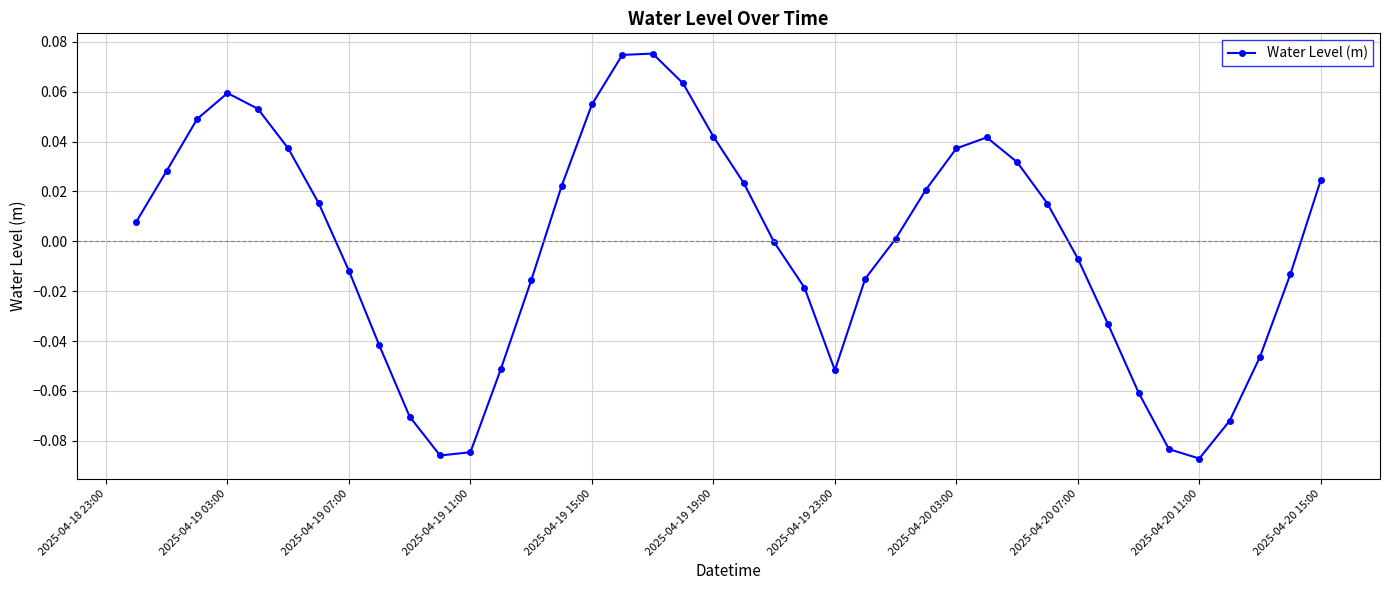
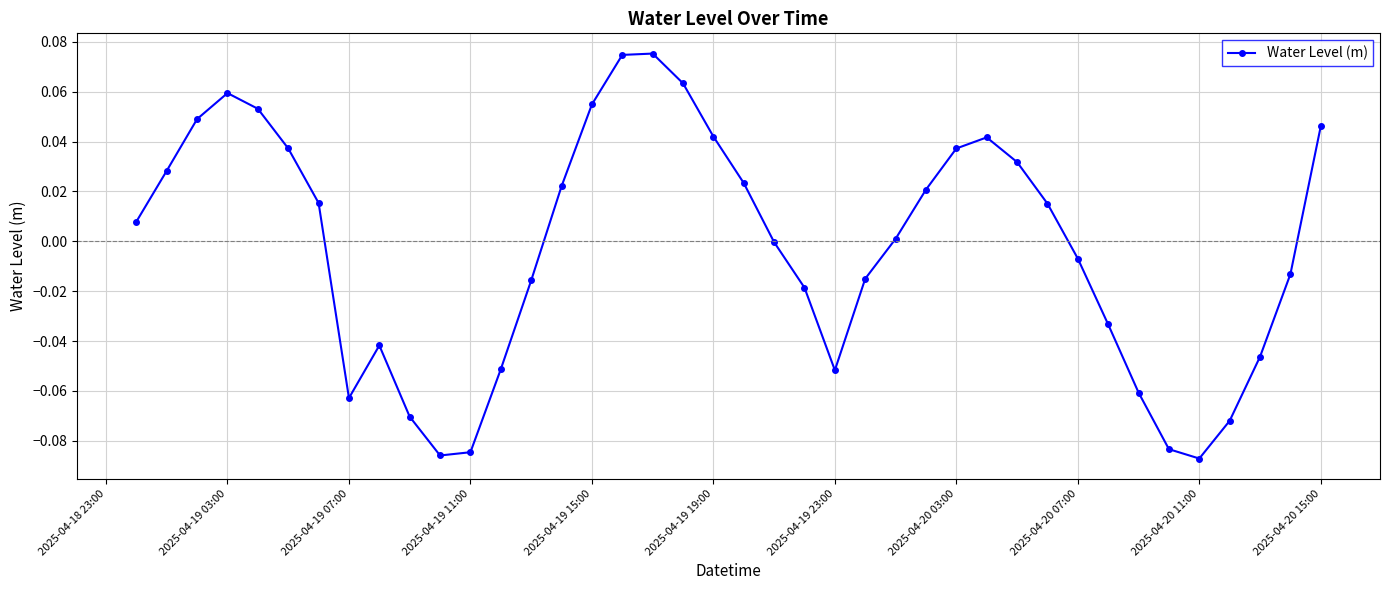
2025-04-19 07:00: -0.012 -> -0.063
2025-04-20 15:00: 0.025 -> 0.046
